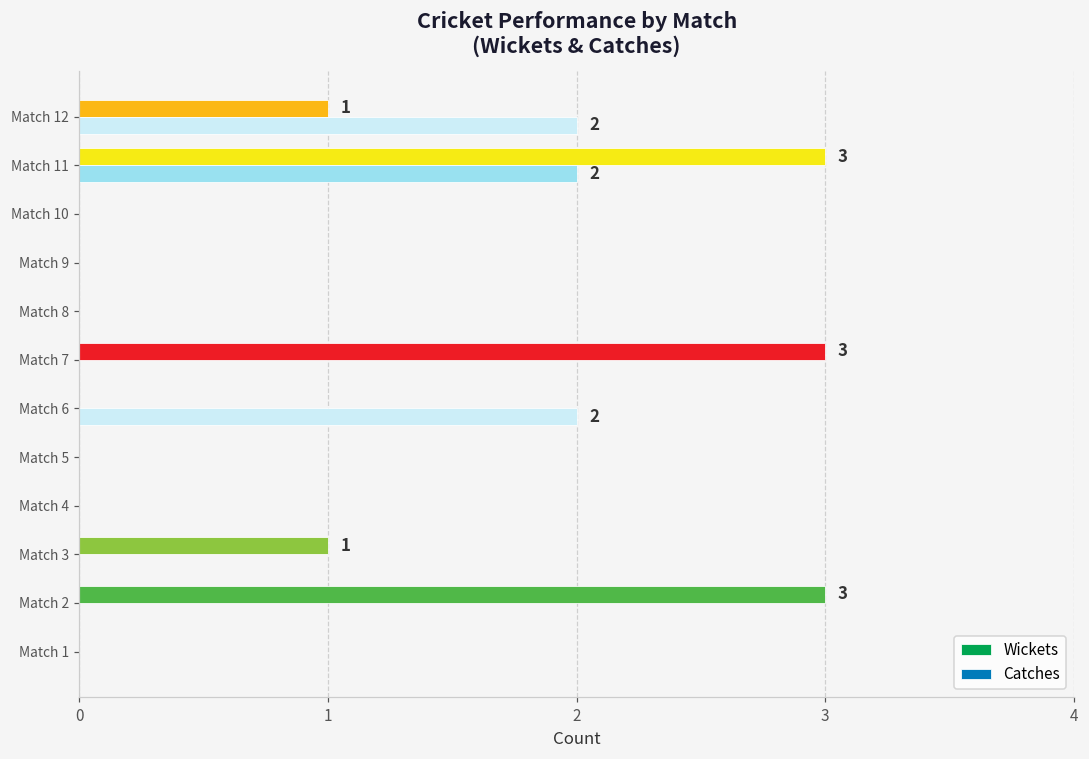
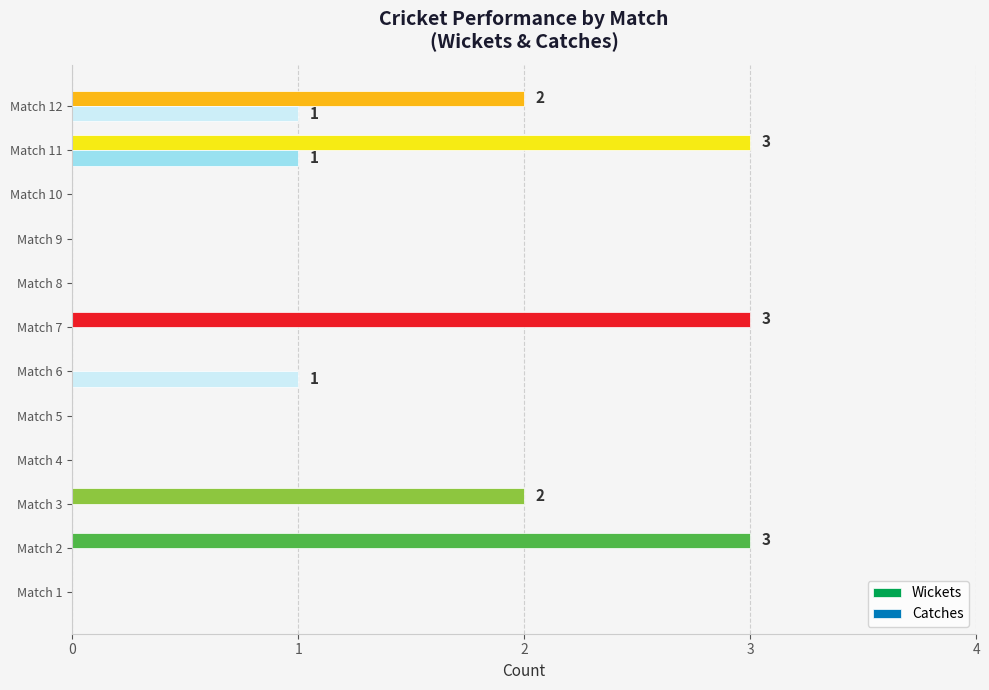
Wickets, Match 12: 1 -> 2
Catches, Match 12: 2 -> 1
Catches, Match 11: 2 -> 1
Catches, Match 6: 2 -> 1
Wickets, Match 3: 1 -> 2
